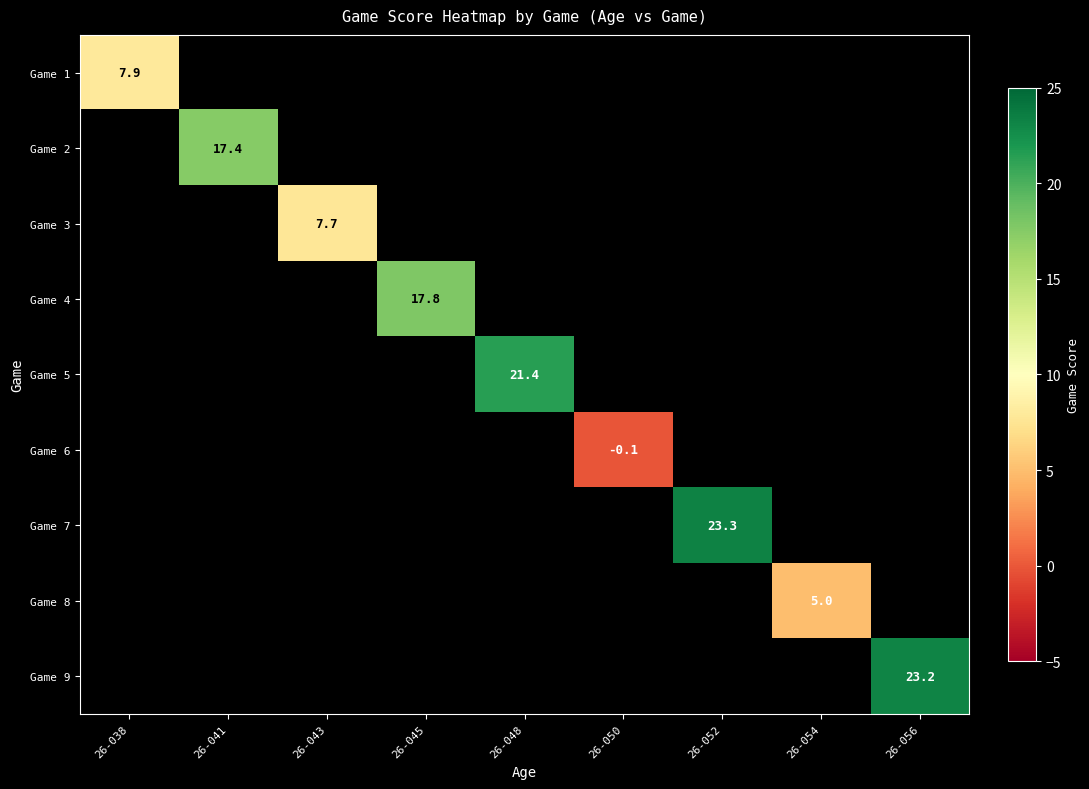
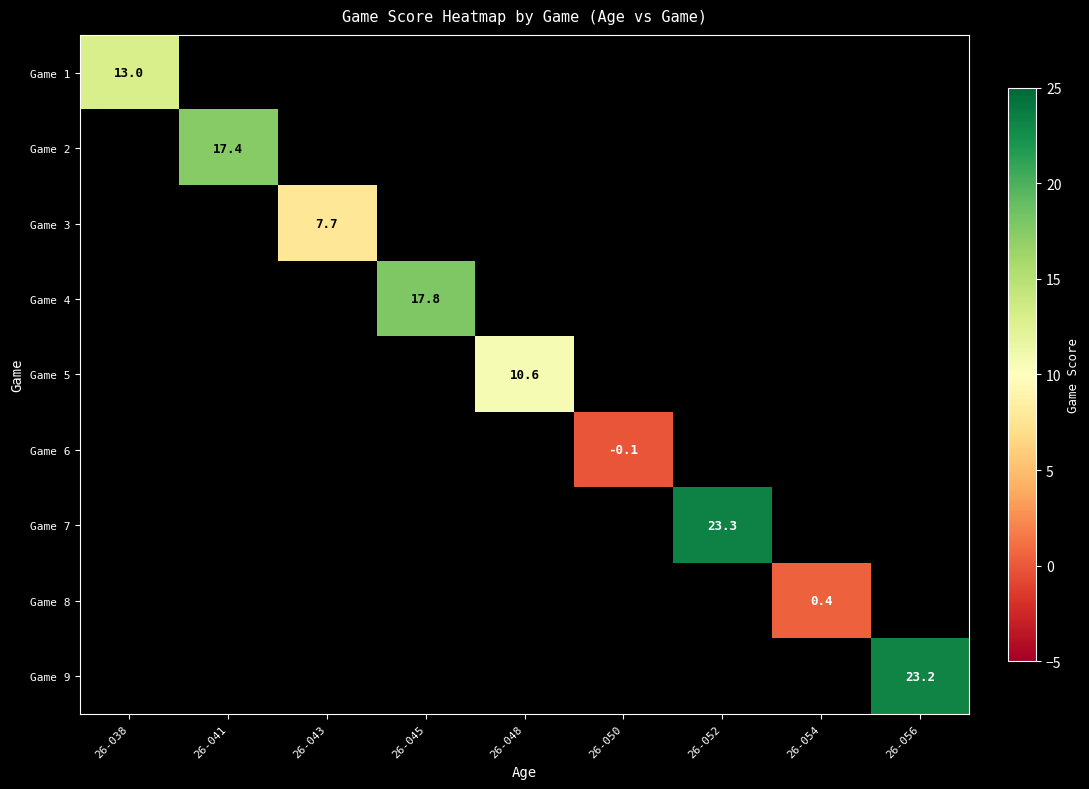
Game 1, 26-038: 7.9 -> 13.0
Game 5, 26-048: 21.4 -> 10.6
Game 8, 26-054: 5.0 -> 0.4
